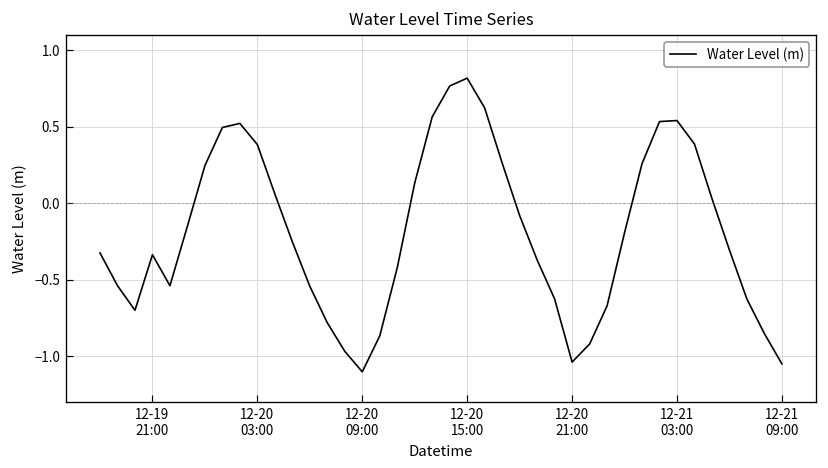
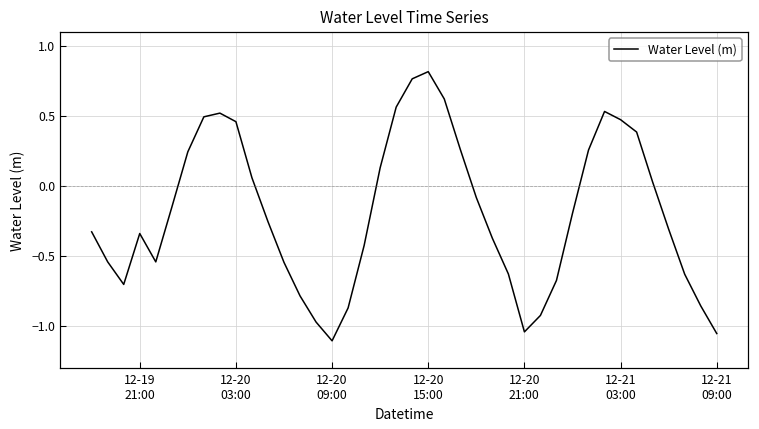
12-20 03:00: 0.38 -> 0.46
12-21 03:00: 0.54 -> 0.48
